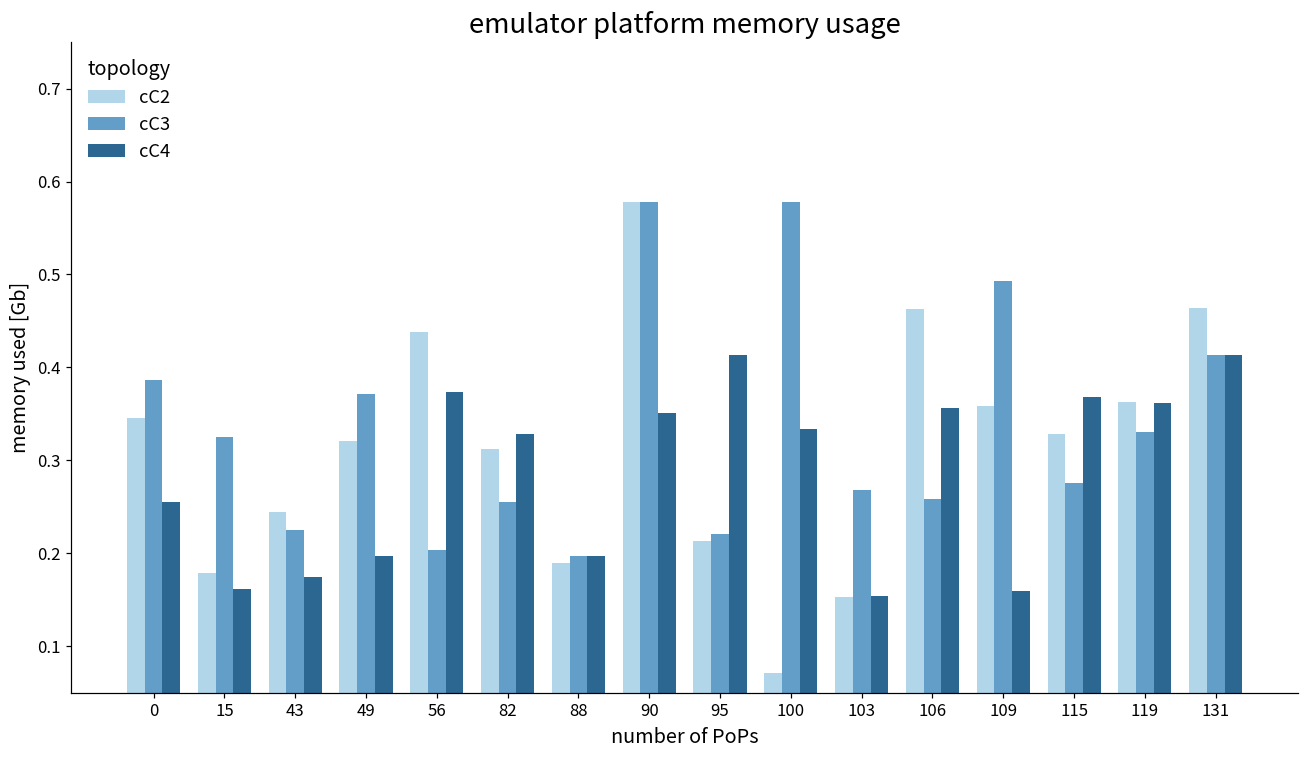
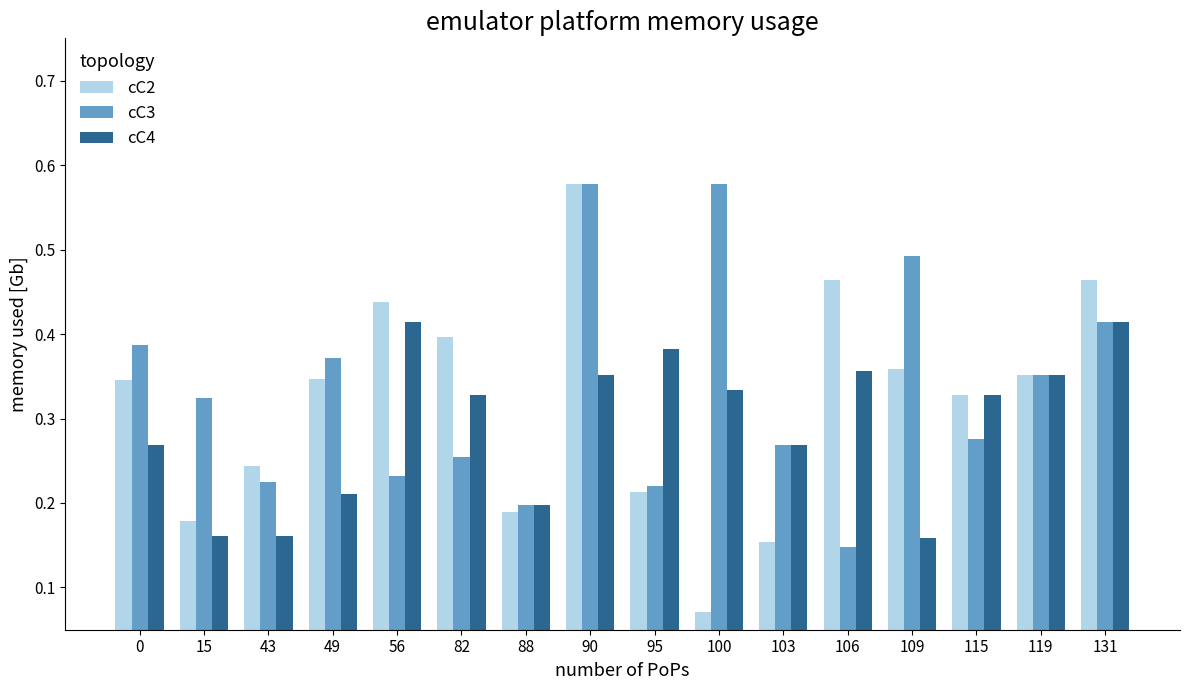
cC4, 0: 0.26 -> 0.27
cC4, 43: 0.17 -> 0.16
cC2, 49: 0.32 -> 0.35
cC4, 49: 0.20 -> 0.21
cC3, 56: 0.20 -> 0.23
cC4, 56: 0.37 -> 0.41
cC2, 82: 0.31 -> 0.40
cC4, 95: 0.41 -> 0.38
cC4, 103: 0.15 -> 0.27
cC3, 106: 0.26 -> 0.15
cC4, 115: 0.37 -> 0.33
cC2, 119: 0.36 -> 0.35
cC3, 119: 0.33 -> 0.35
cC4, 119: 0.36 -> 0.35
